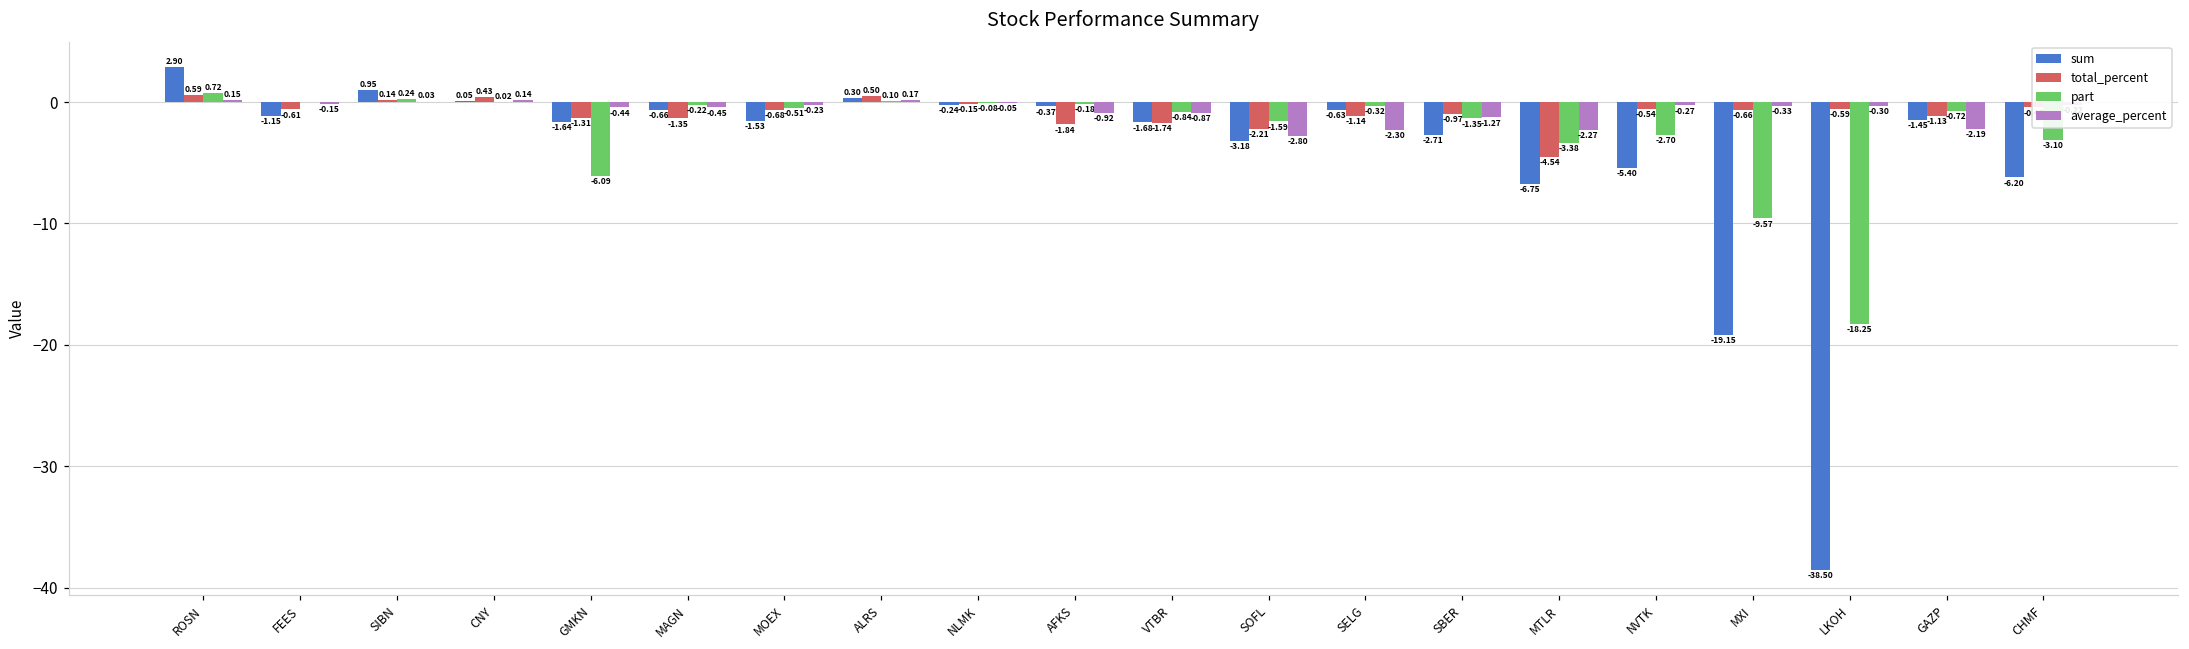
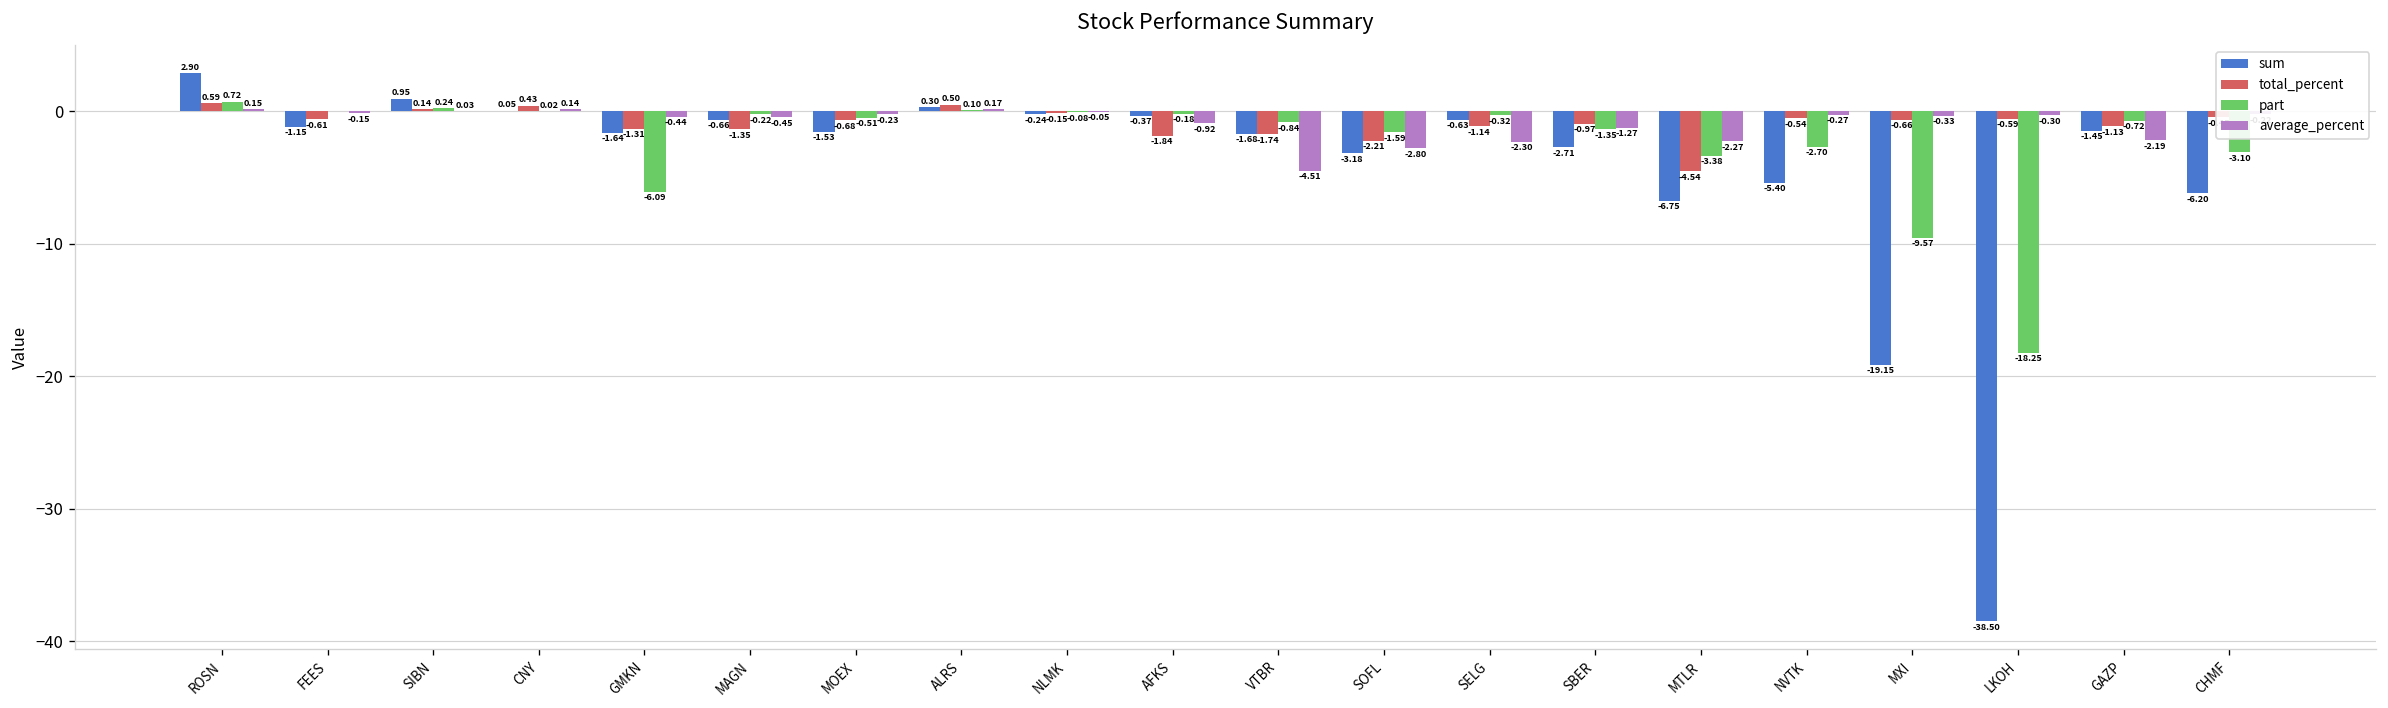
average_percent, VTBR: -0.87 -> -4.51
